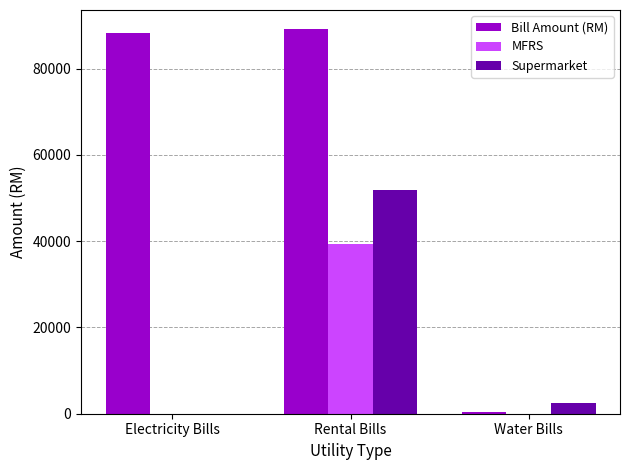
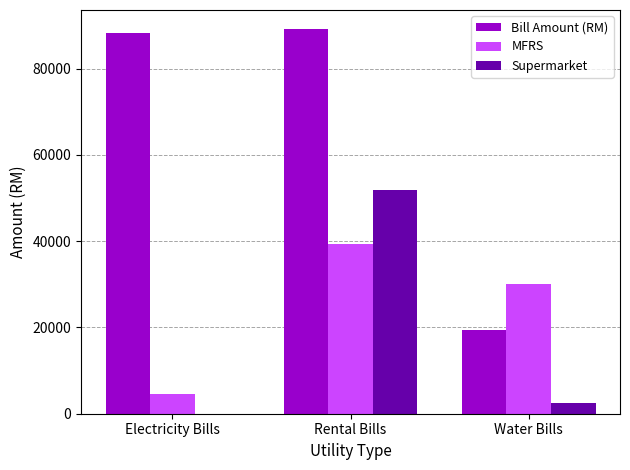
MFRS, Electricity Bills: 0 -> 5000
Bill Amount (RM), Water Bills: 0 -> 20000
MFRS, Water Bills: 0 -> 30000
